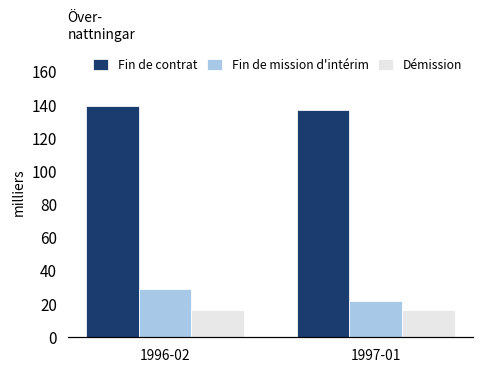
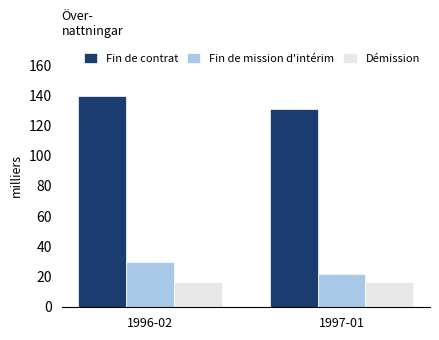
Fin de contrat, 1997-01: 137 -> 131
